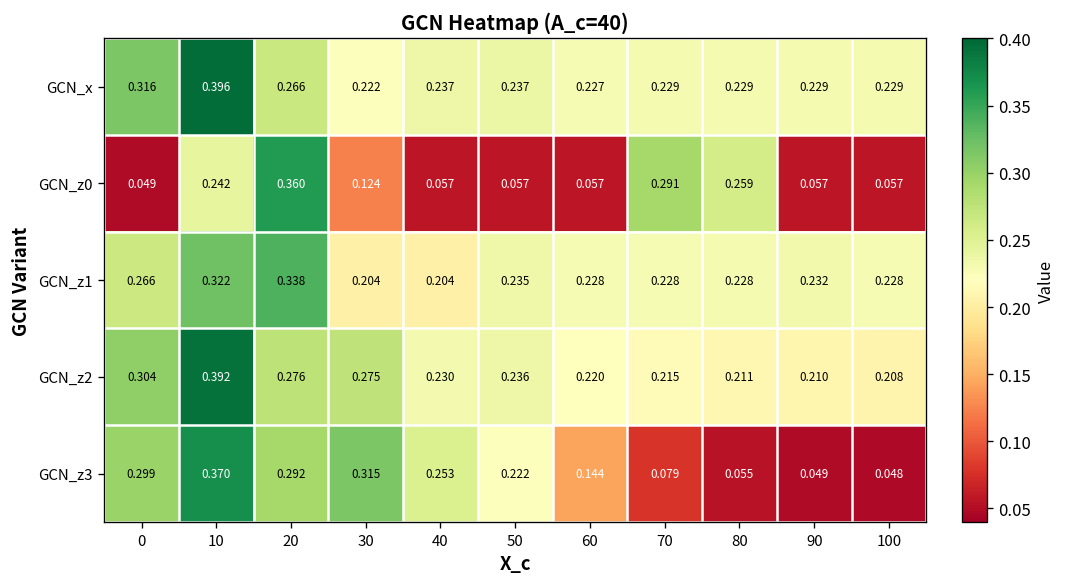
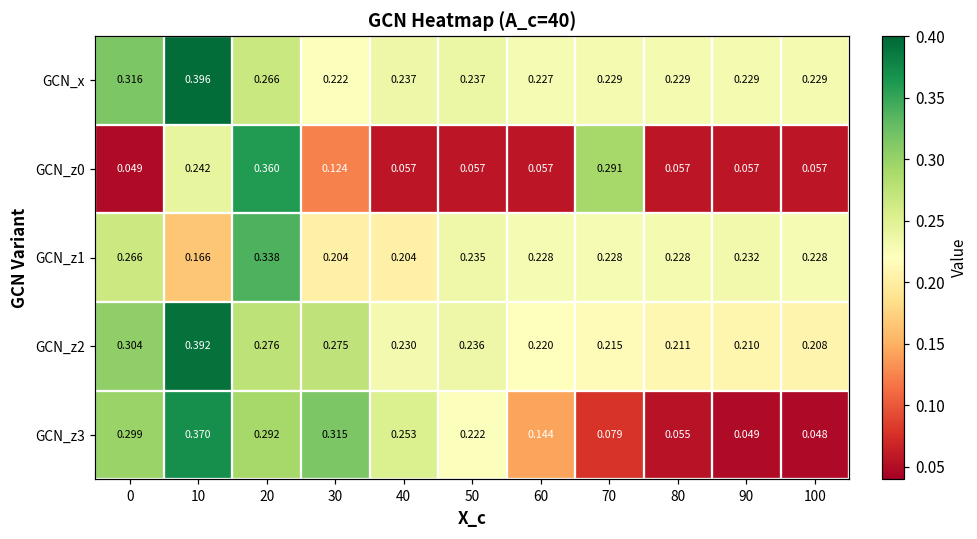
GCN_z0, 80: 0.259 -> 0.057
GCN_z1, 10: 0.322 -> 0.166
